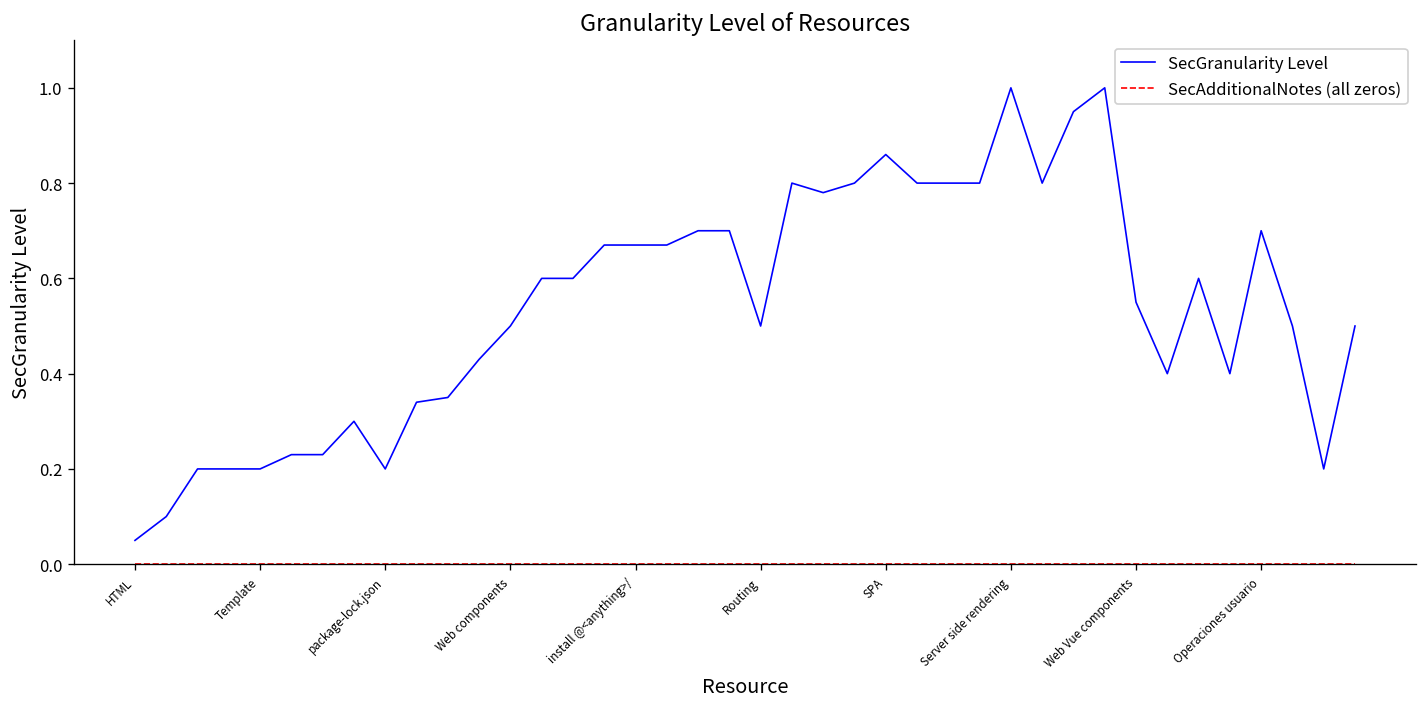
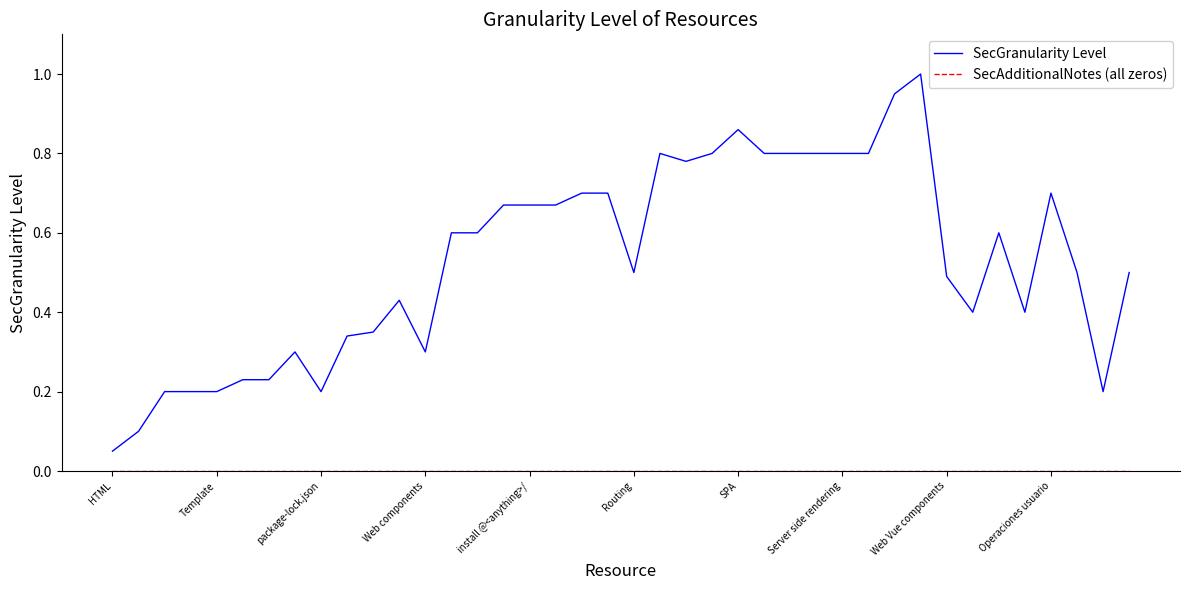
SecGranularity Level, Web components: 0.5 -> 0.3
SecGranularity Level, Server side rendering: 1.0 -> 0.8
SecGranularity Level, Web Vue components: 0.55 -> 0.49
